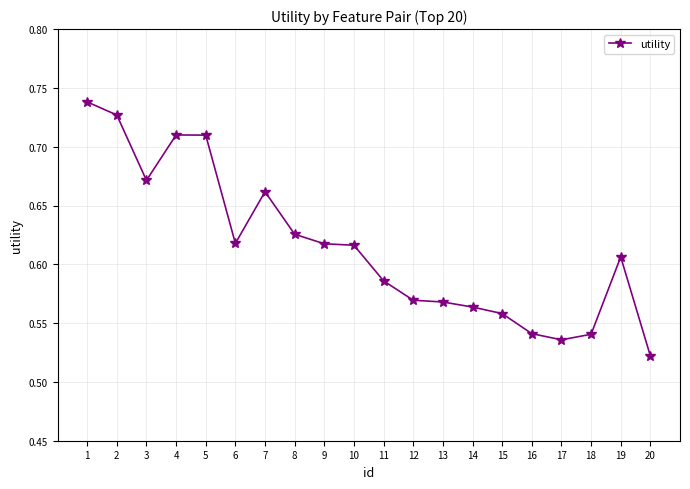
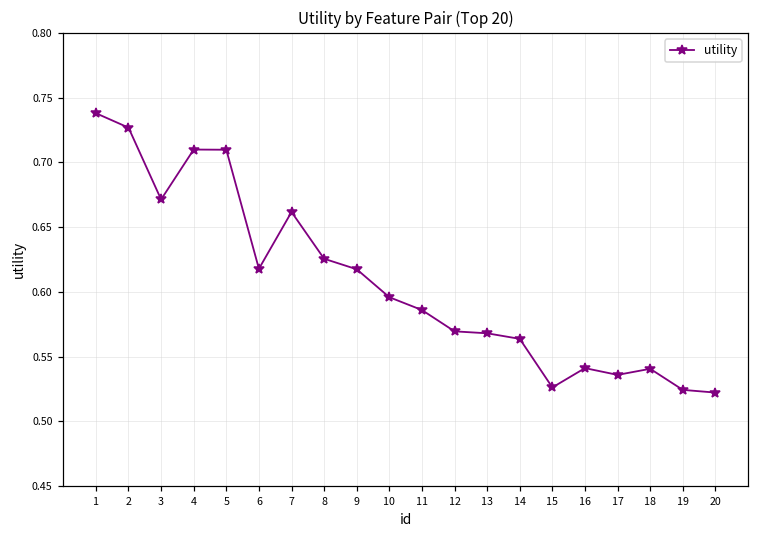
10: 0.616 -> 0.596
15: 0.558 -> 0.526
19: 0.606 -> 0.524
